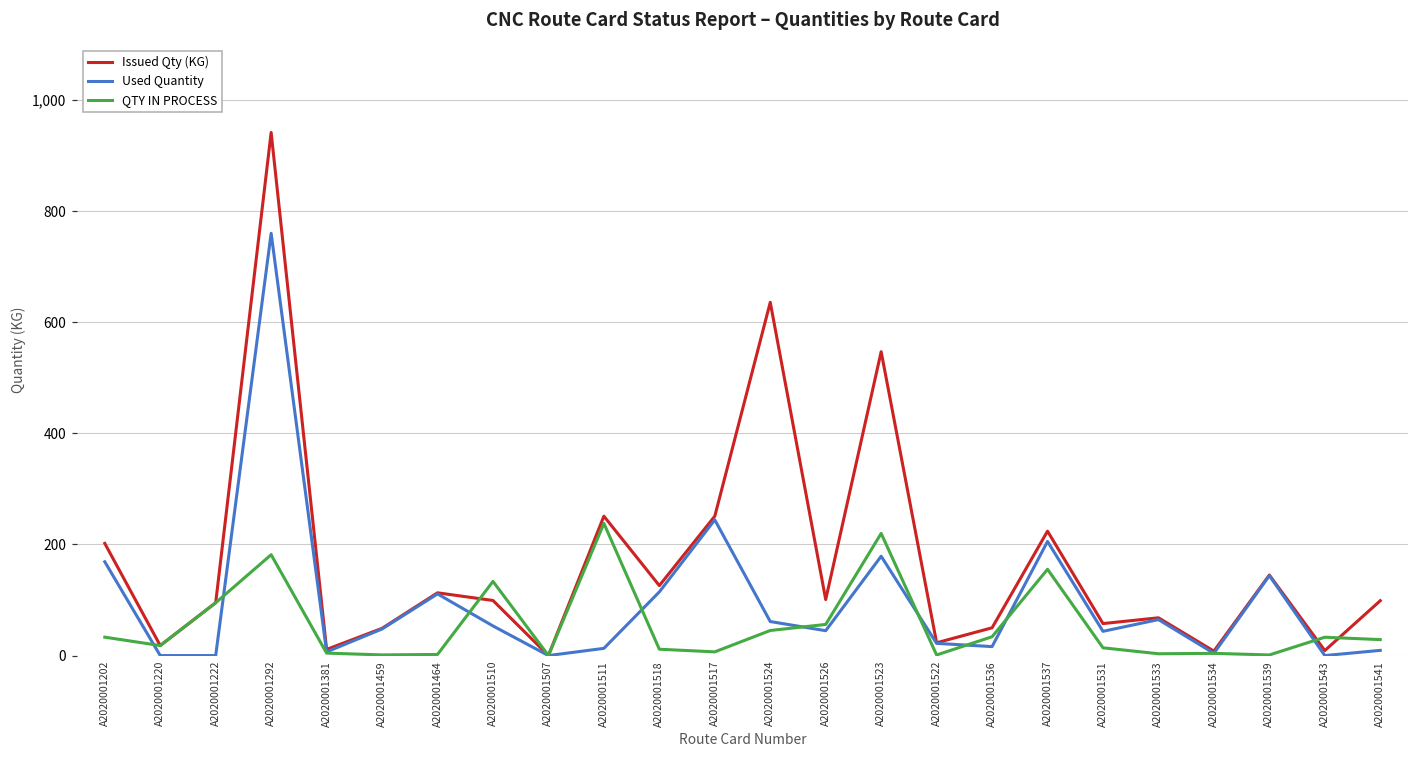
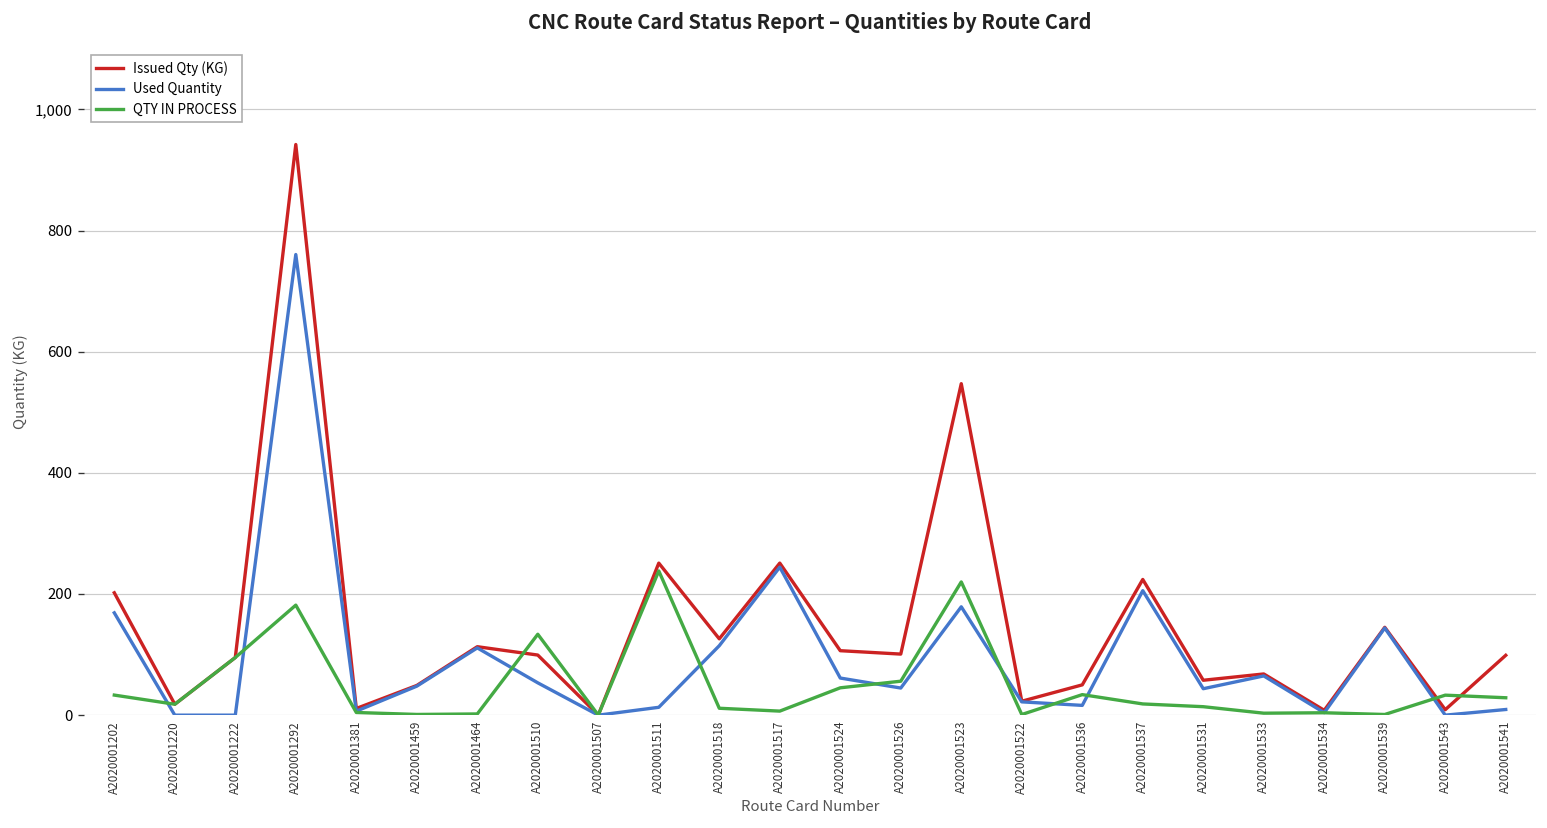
Issued Qty (KG), A2020001524: 640 -> 110
QTY IN PROCESS, A2020001537: 160 -> 20
